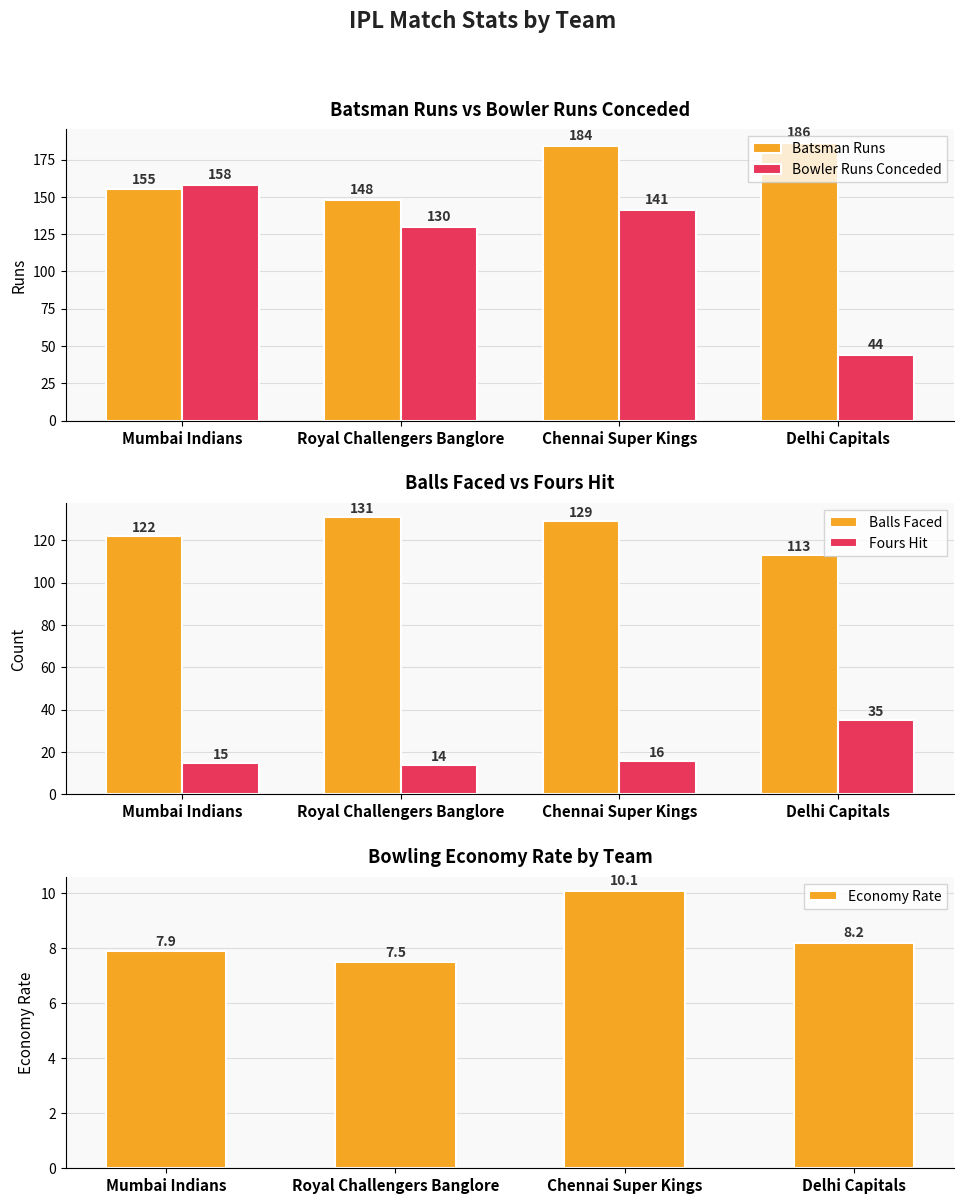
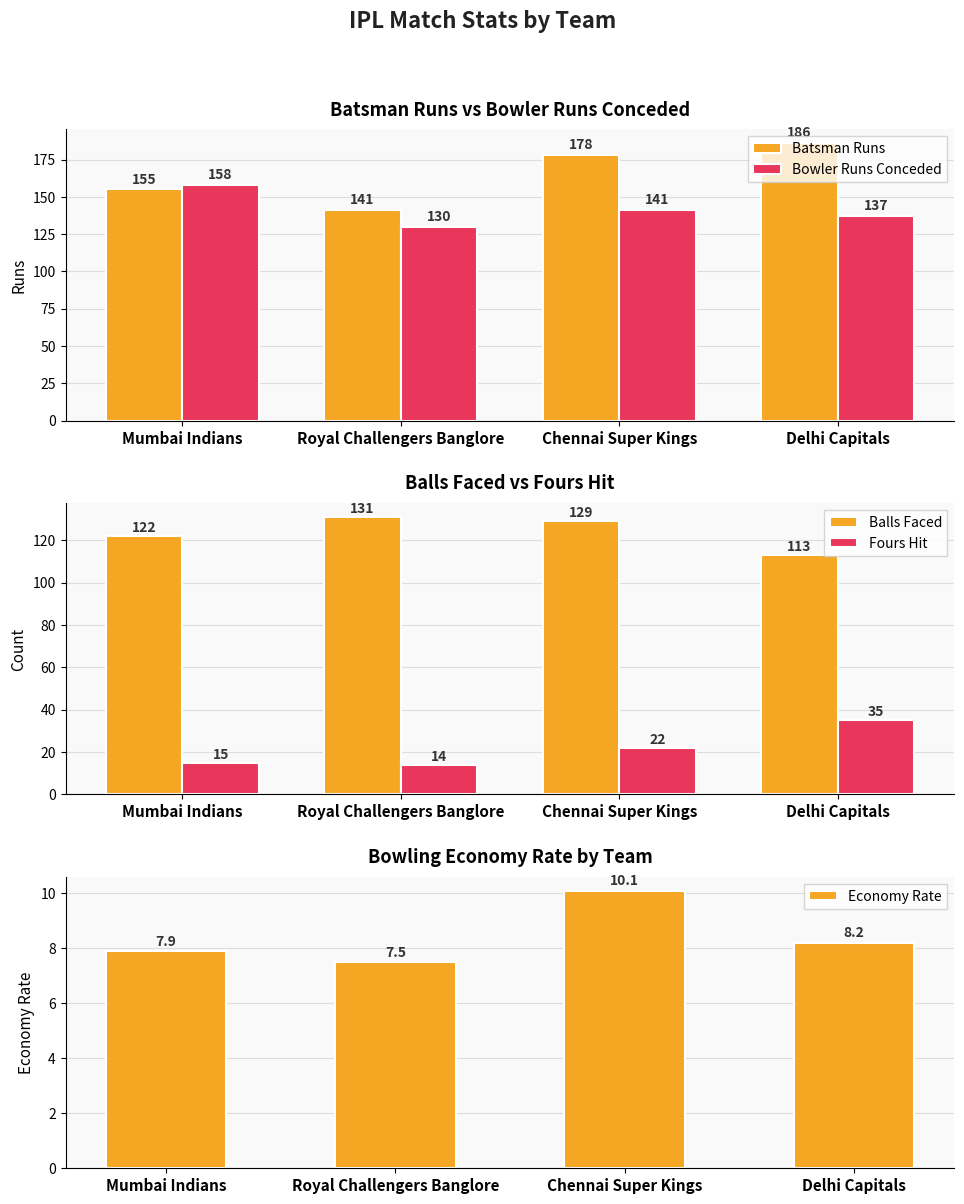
Batsman Runs vs Bowler Runs Conceded, Batsman Runs, Royal Challengers Banglore: 148 -> 141
Batsman Runs vs Bowler Runs Conceded, Batsman Runs, Chennai Super Kings: 184 -> 178
Batsman Runs vs Bowler Runs Conceded, Bowler Runs Conceded, Delhi Capitals: 44 -> 137
Balls Faced vs Fours Hit, Fours Hit, Chennai Super Kings: 16 -> 22
